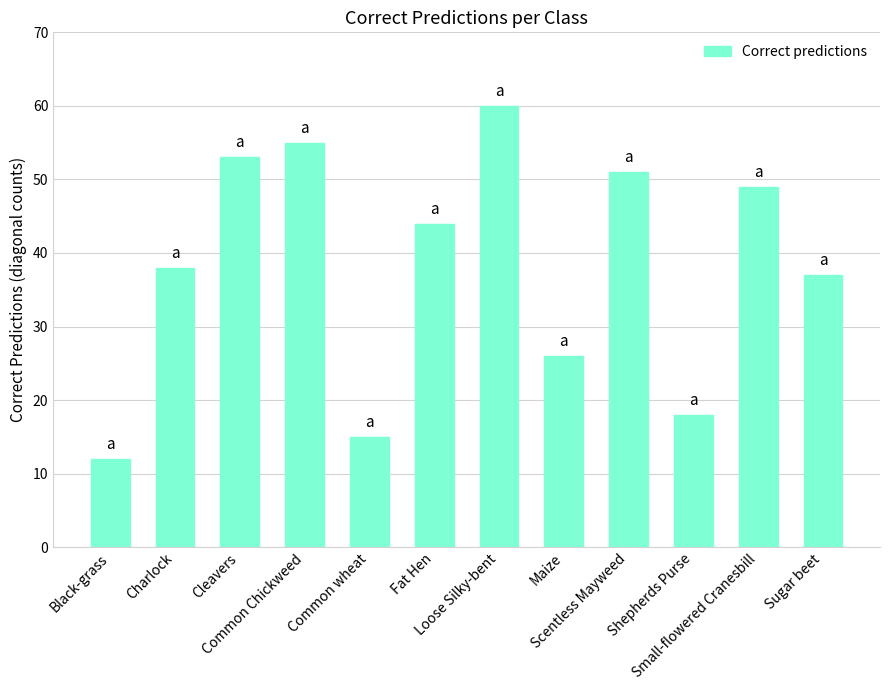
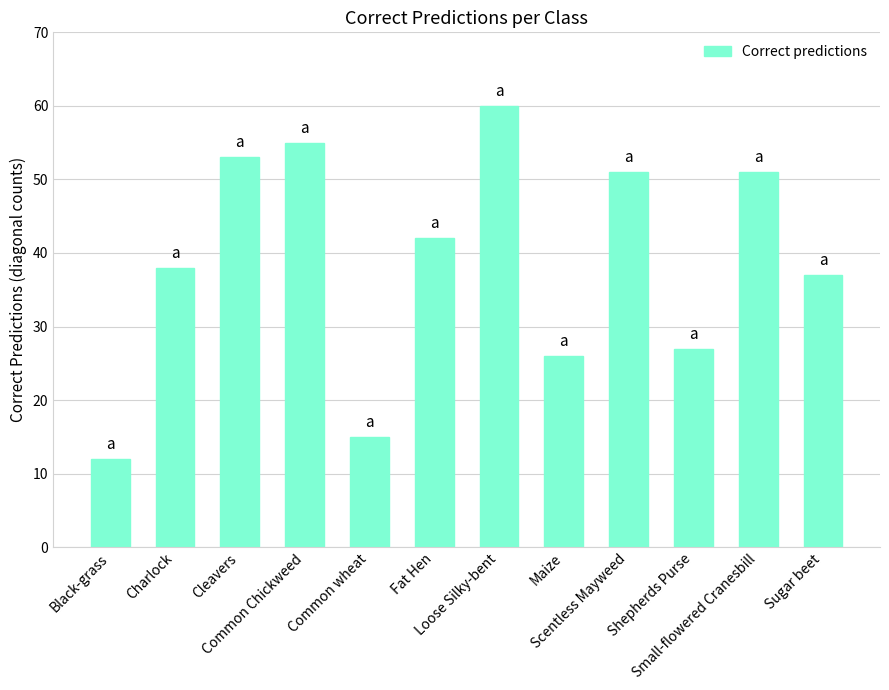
Fat Hen: 44 -> 42
Shepherds Purse: 18 -> 27
Small-flowered Cranesbill: 49 -> 51
